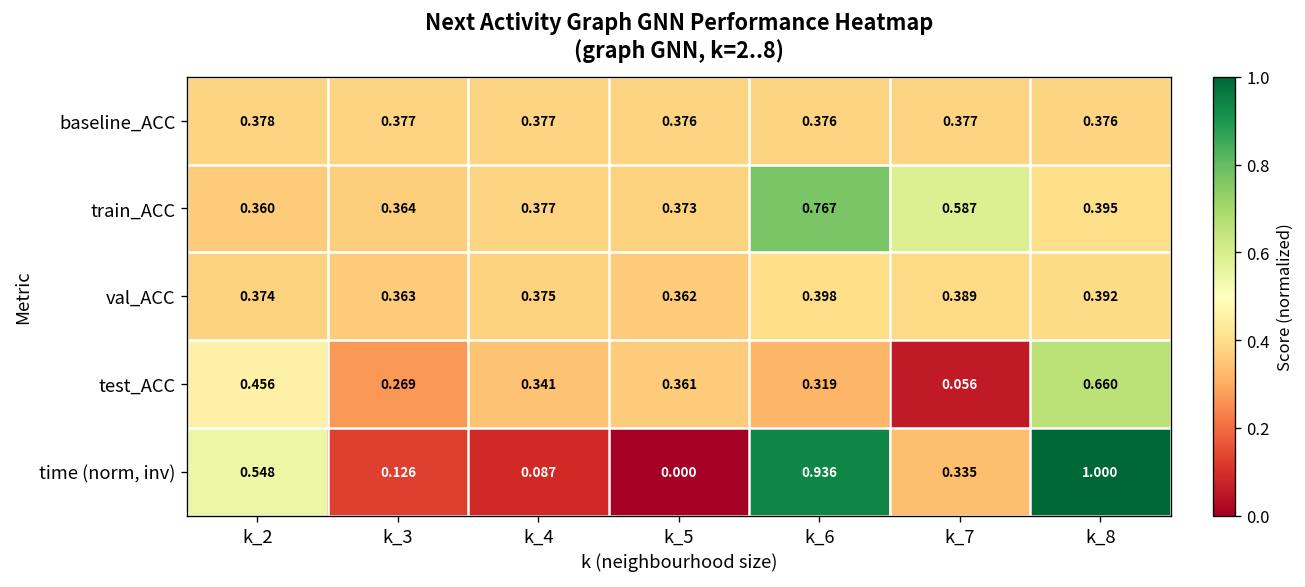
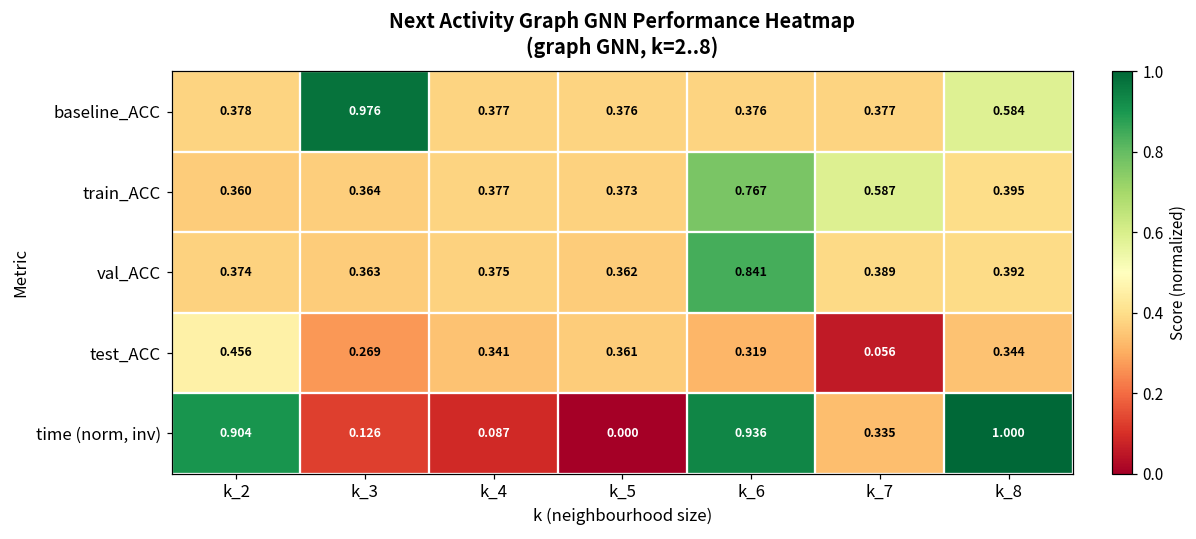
baseline_ACC, k_3: 0.377 -> 0.976
baseline_ACC, k_8: 0.376 -> 0.584
val_ACC, k_6: 0.398 -> 0.841
test_ACC, k_8: 0.660 -> 0.344
time (norm, inv), k_2: 0.548 -> 0.904
